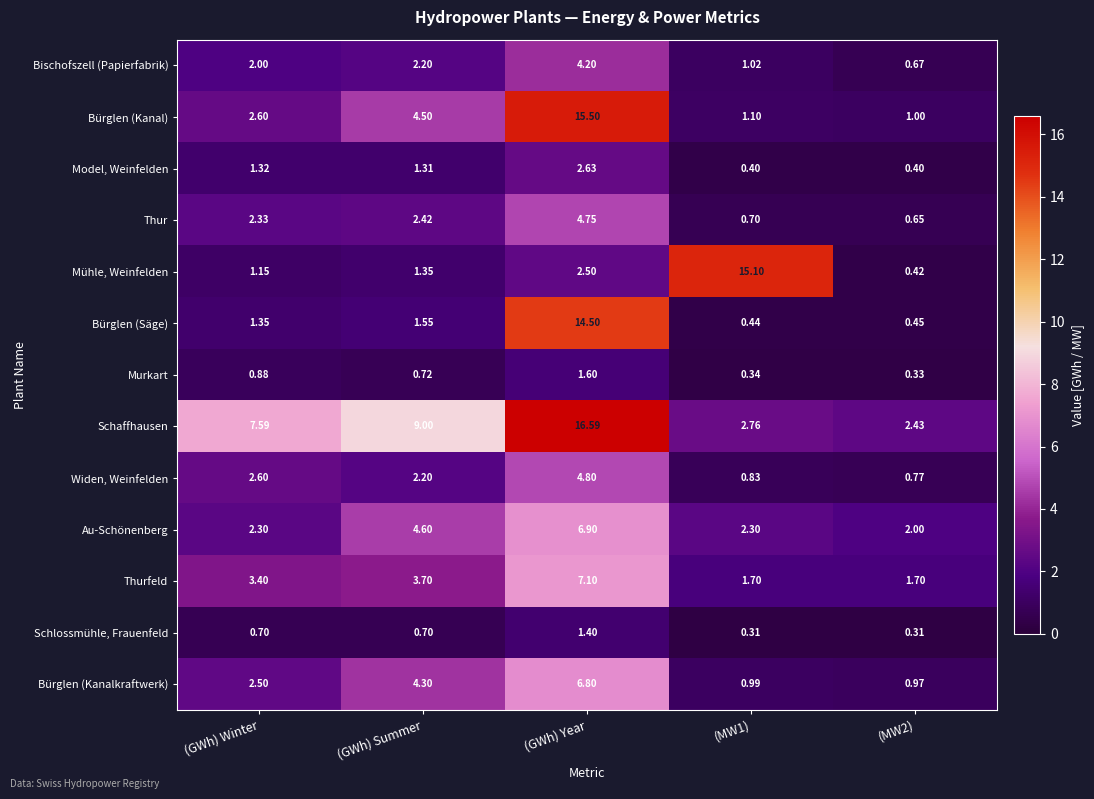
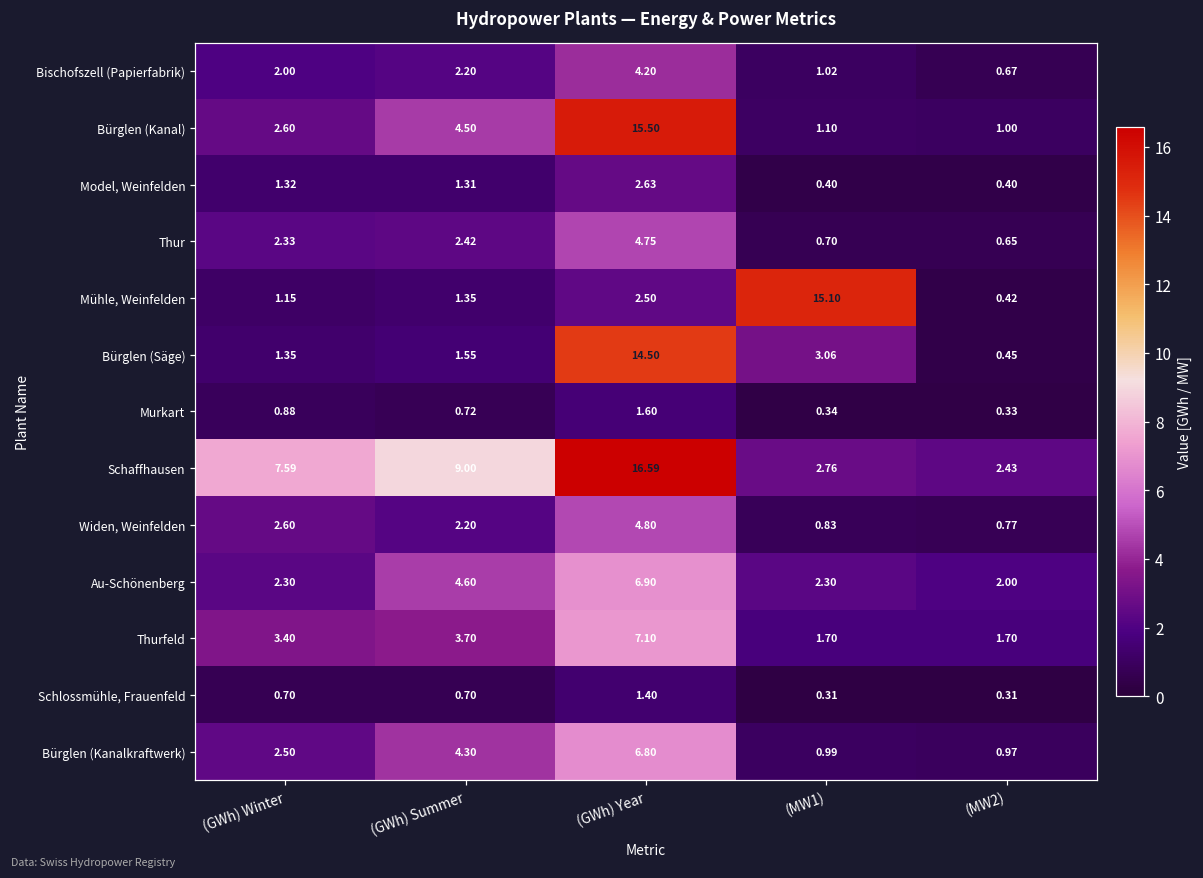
Bürglen (Säge), (MW1): 0.44 -> 3.06
